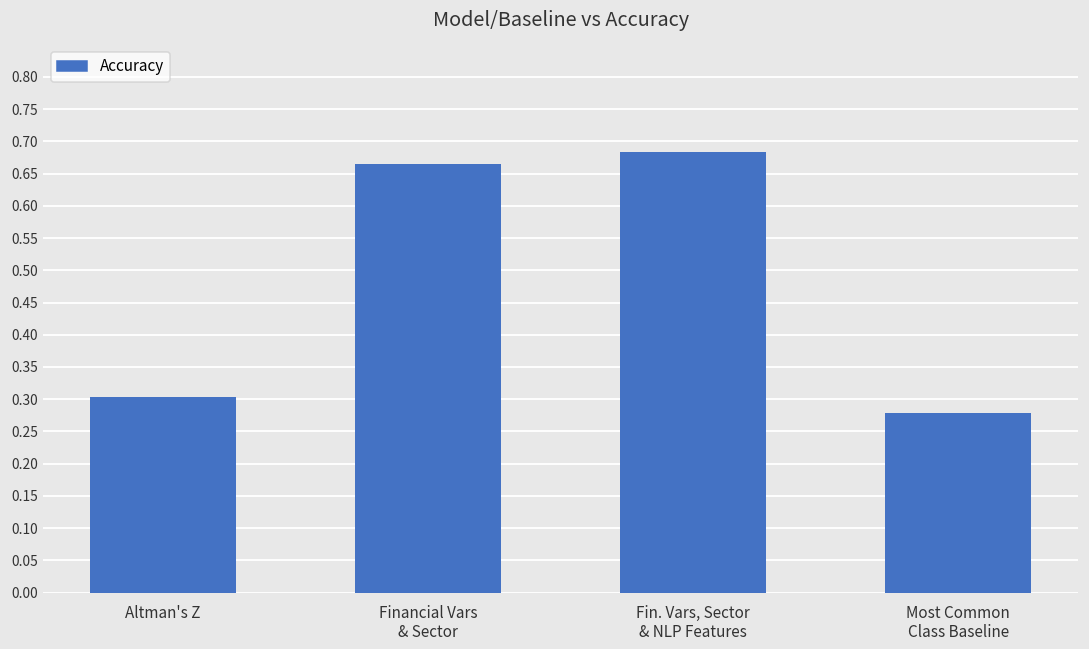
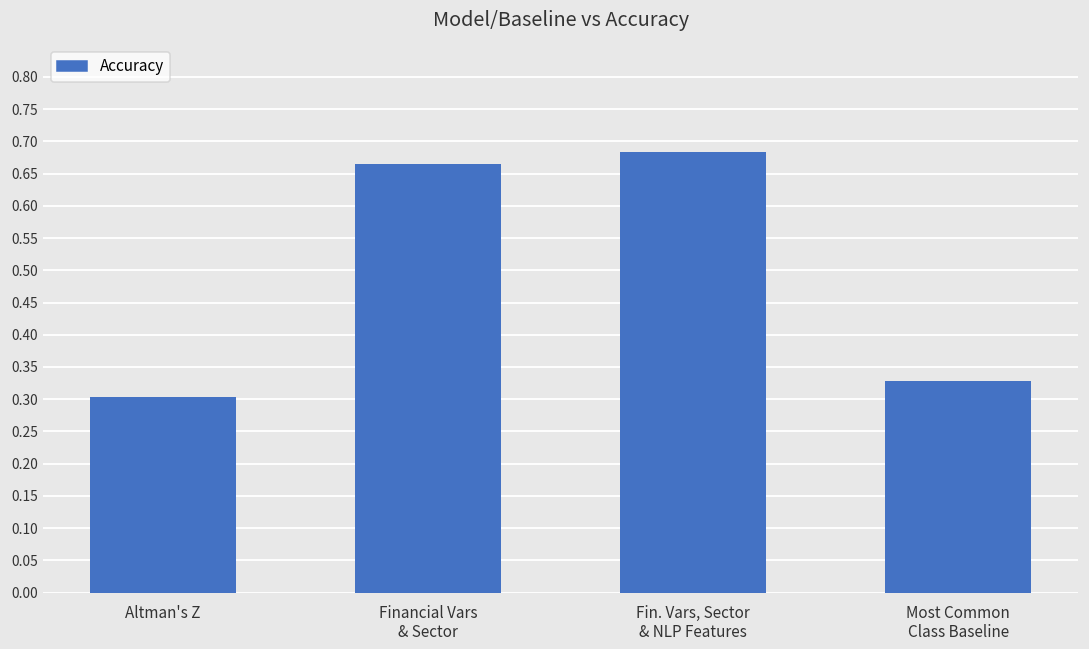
Most Common Class Baseline: 0.28 -> 0.33
